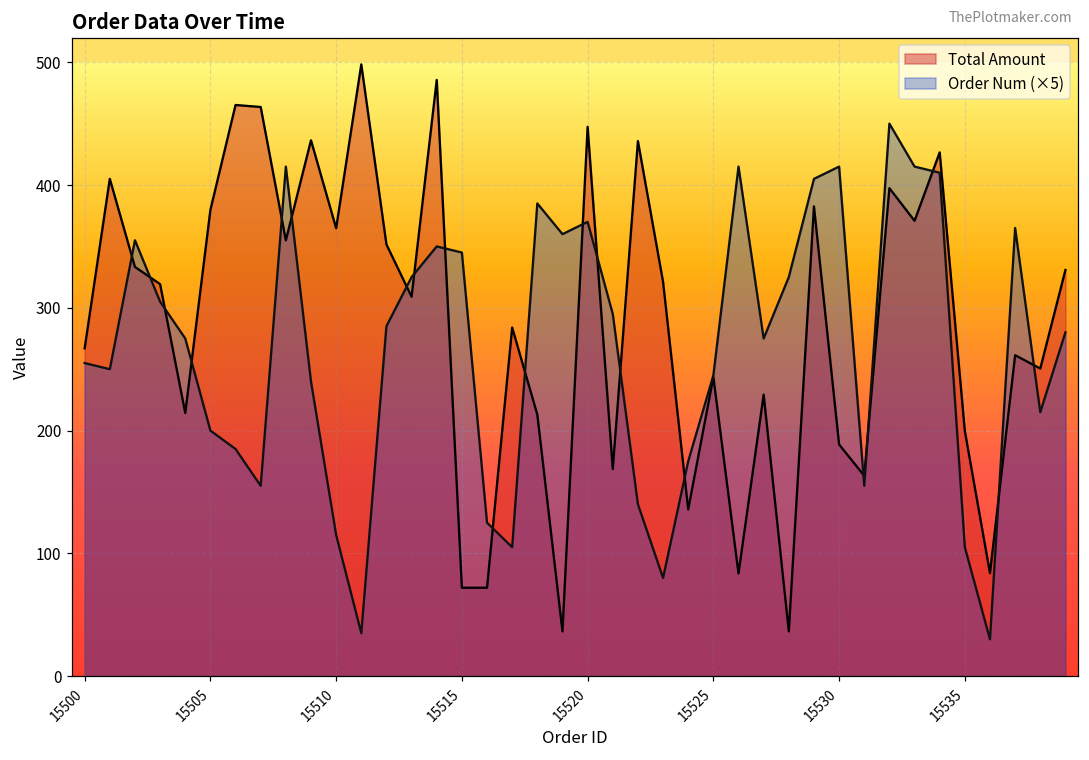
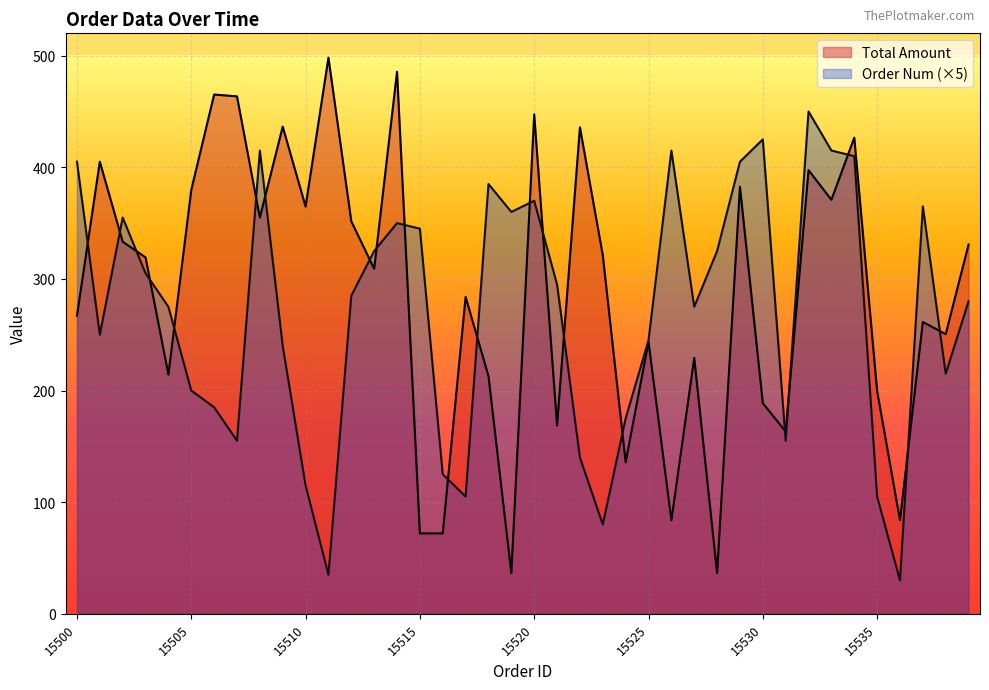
Order Num (×5), 15500: 255 -> 405
Order Num (×5), 15530: 415 -> 425
